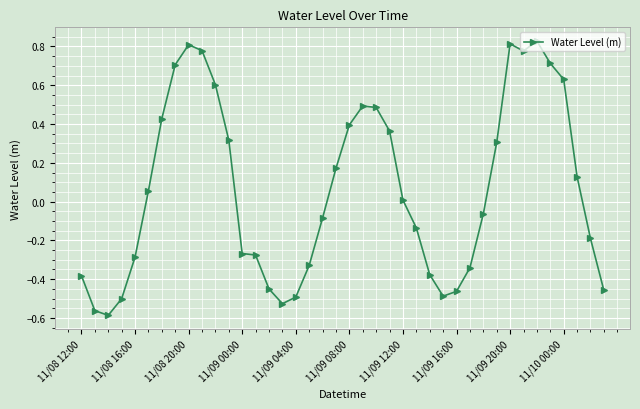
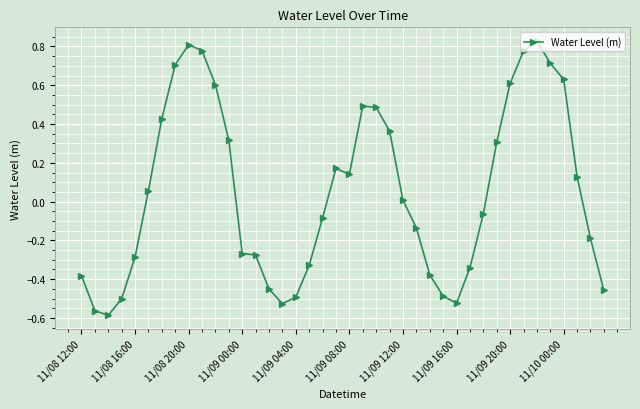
11/09 08:00: 0.40 -> 0.14
11/09 16:00: -0.46 -> -0.52
11/09 20:00: 0.81 -> 0.61
